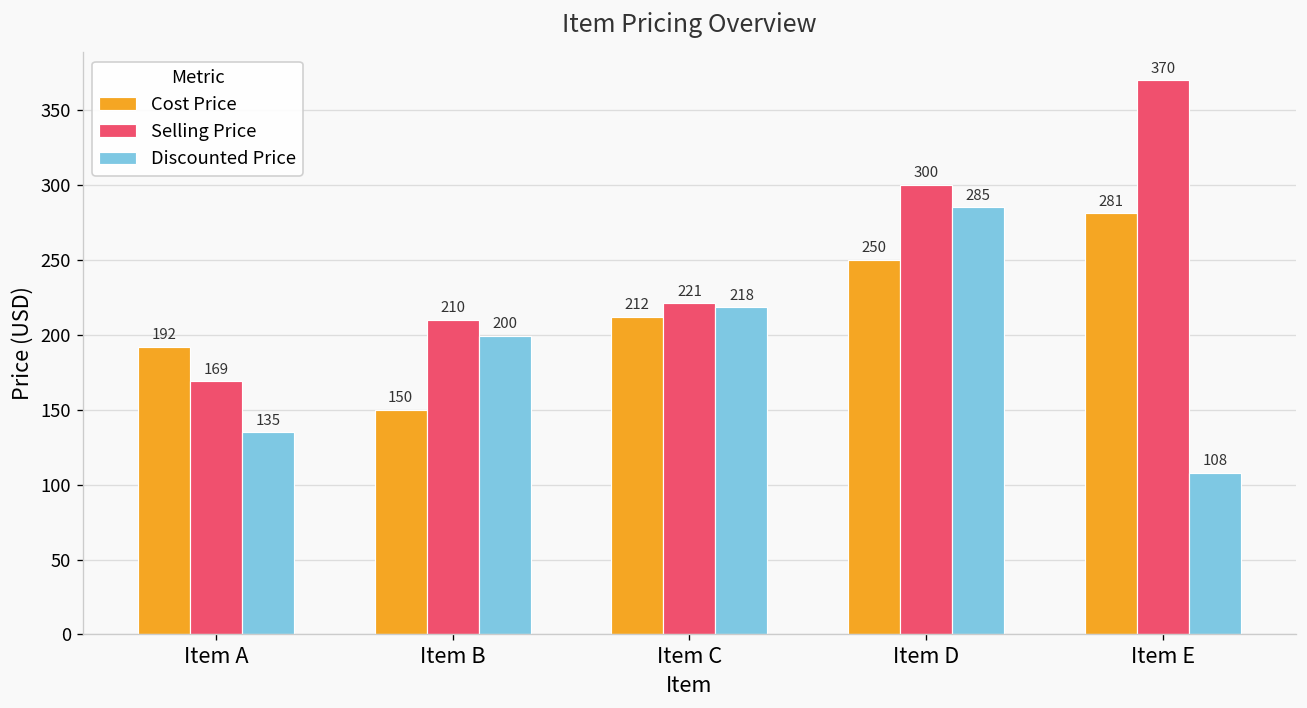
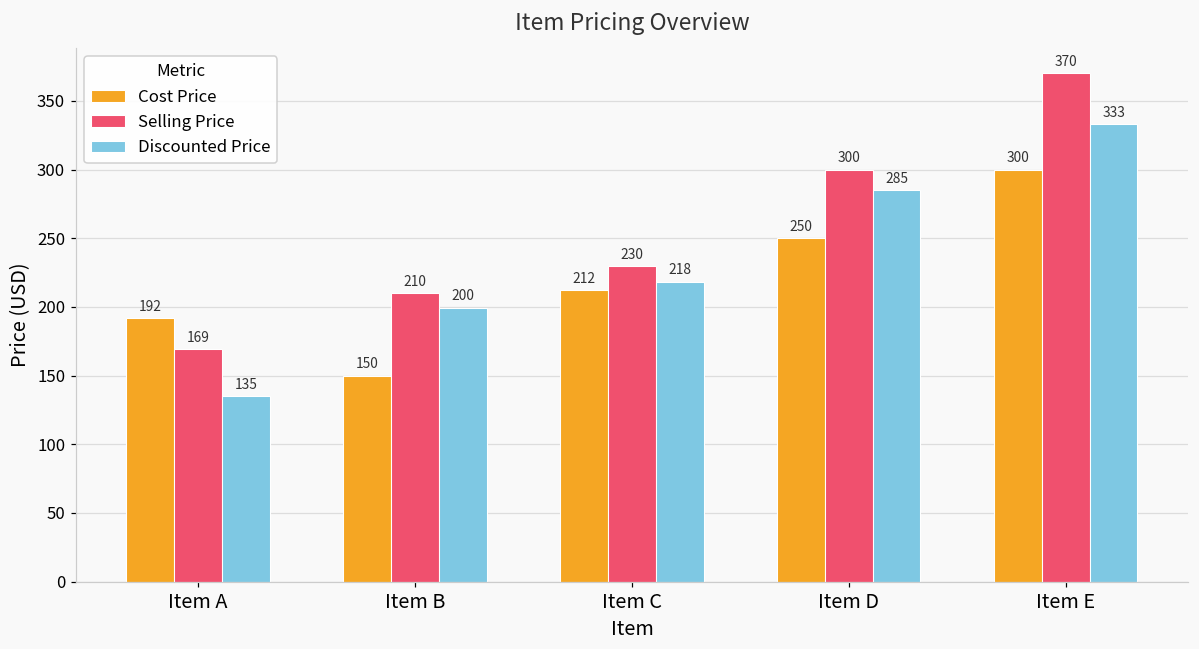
Selling Price, Item C: 221 -> 230
Cost Price, Item E: 281 -> 300
Discounted Price, Item E: 108 -> 333
